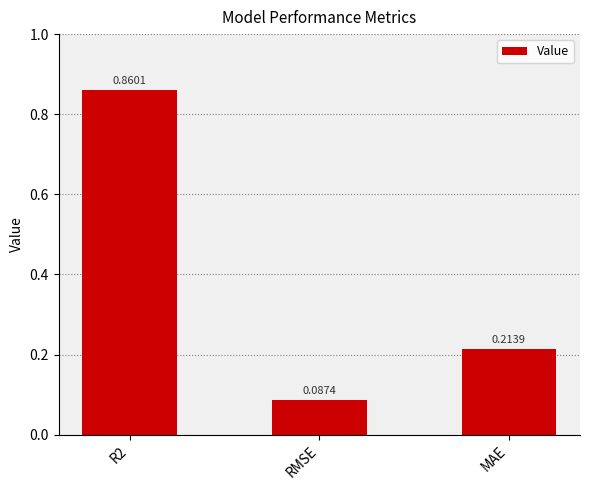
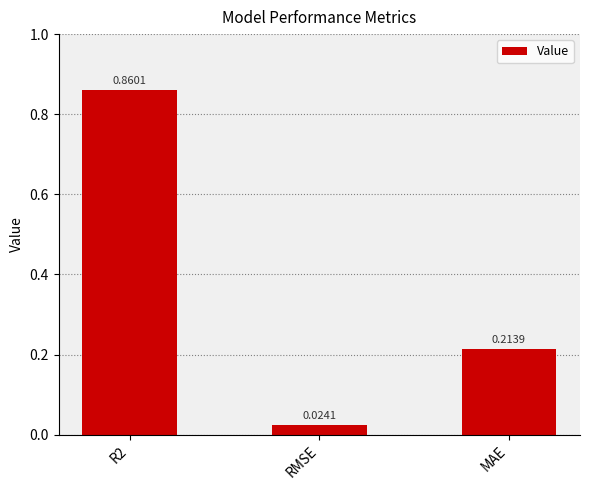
RMSE: 0.0874 -> 0.0241
